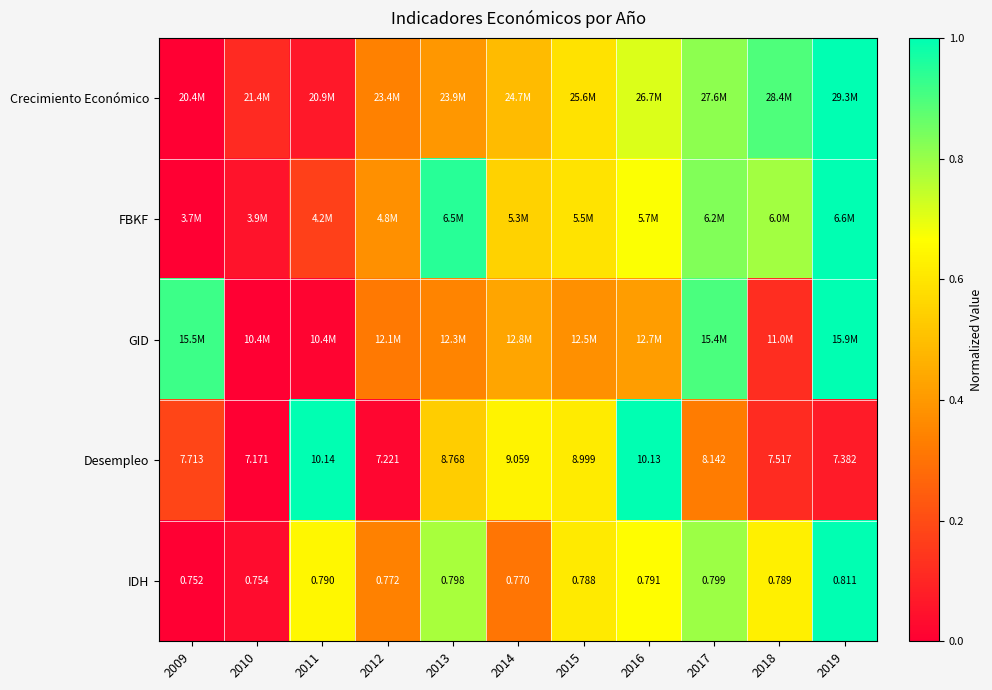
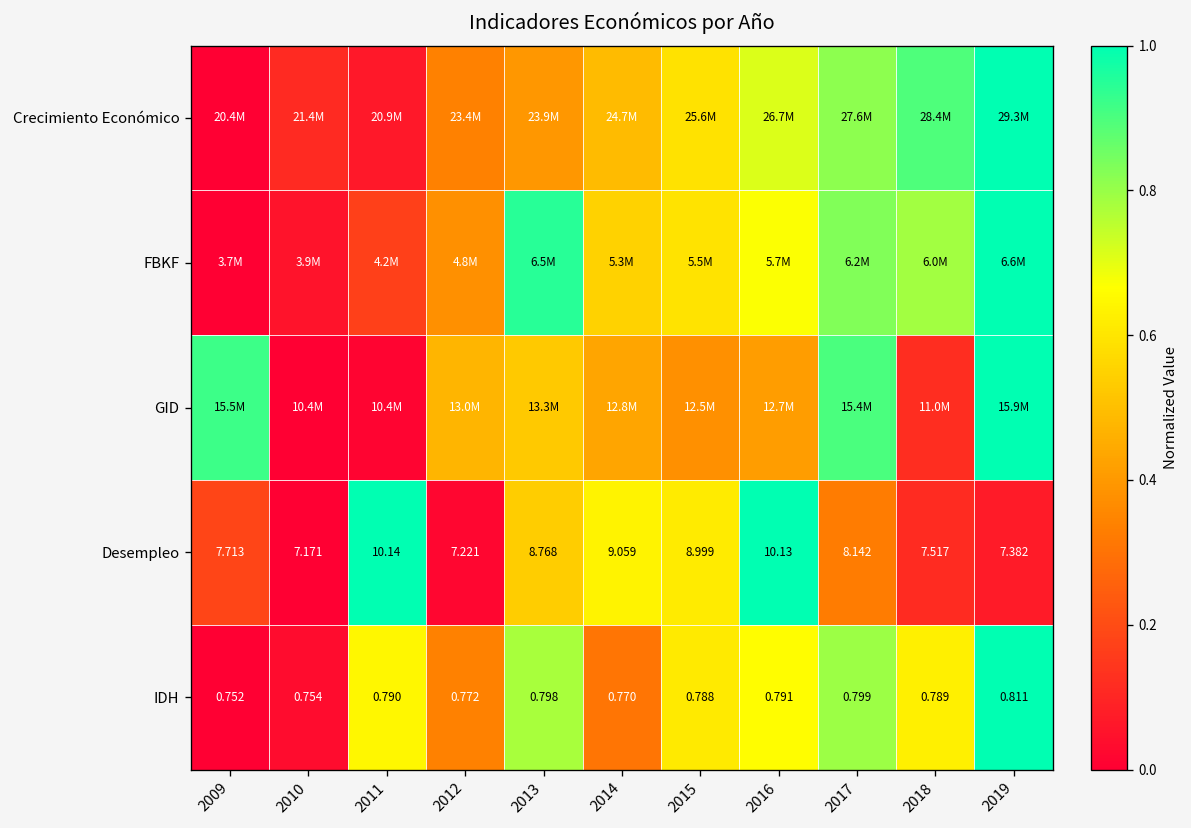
GID, 2012: 12.1M -> 13.0M
GID, 2013: 12.3M -> 13.3M
